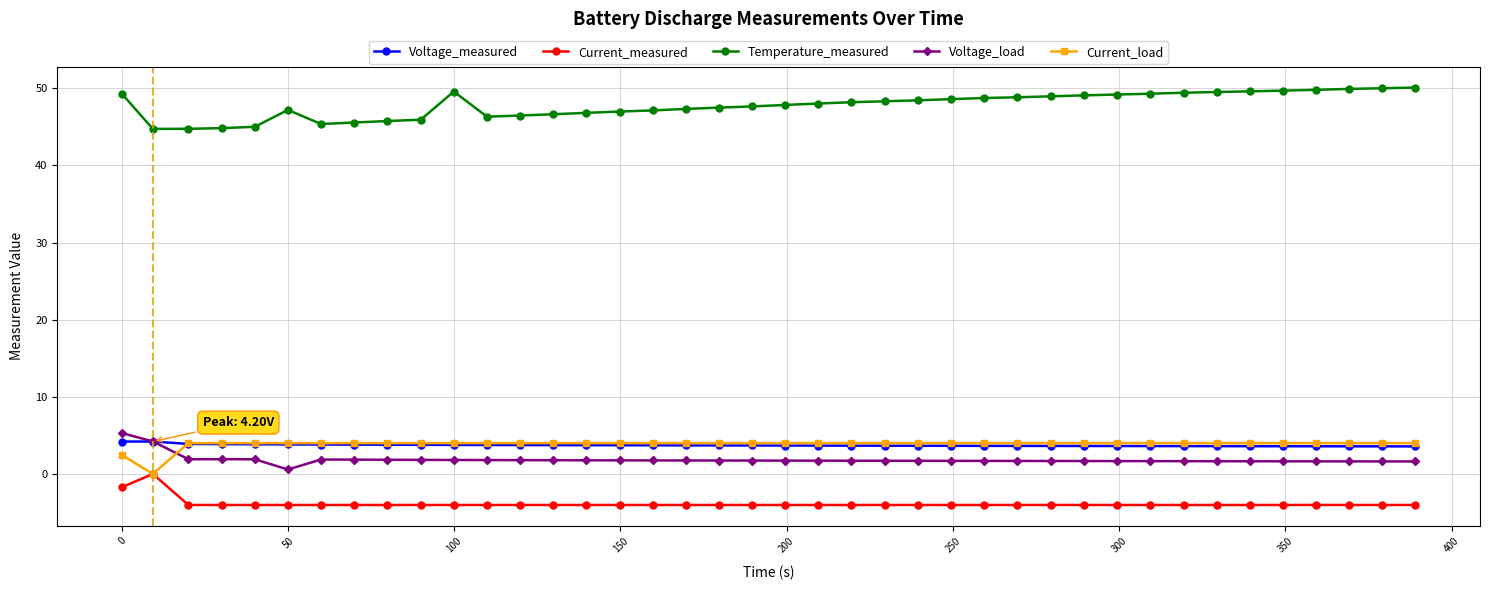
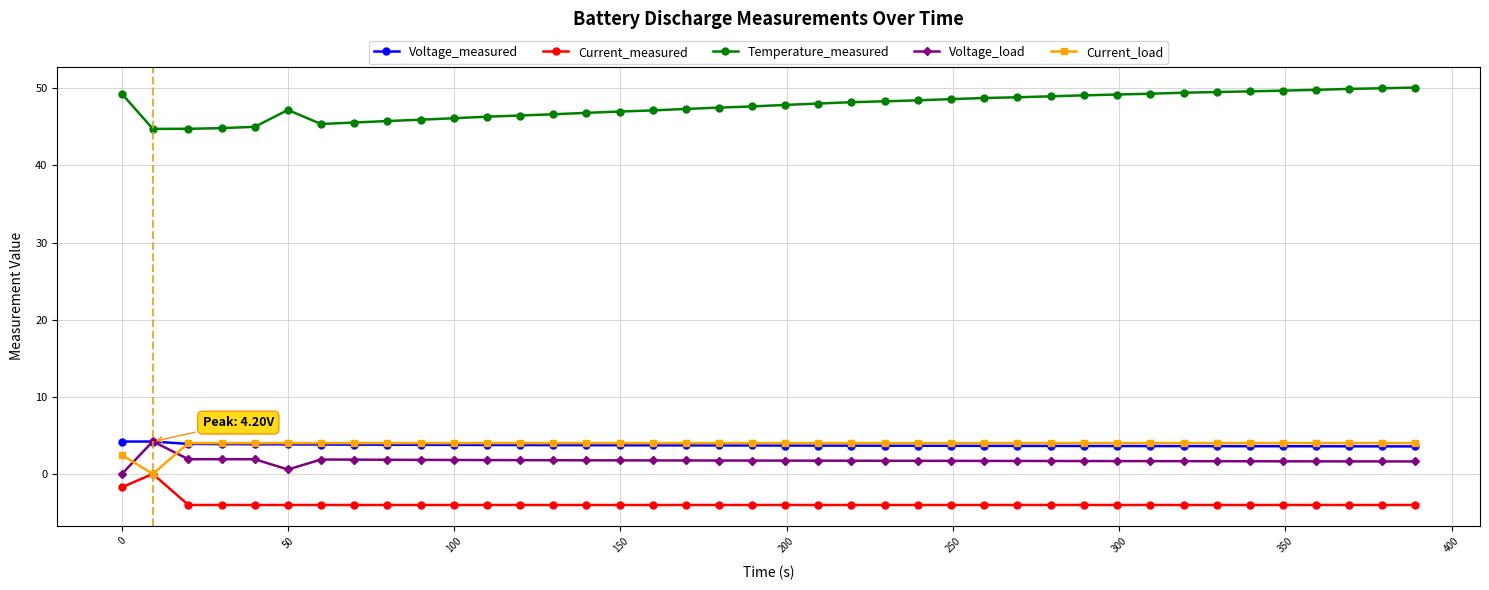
Voltage_load, 0: 5 -> 0
Temperature_measured, 100: 50 -> 46
